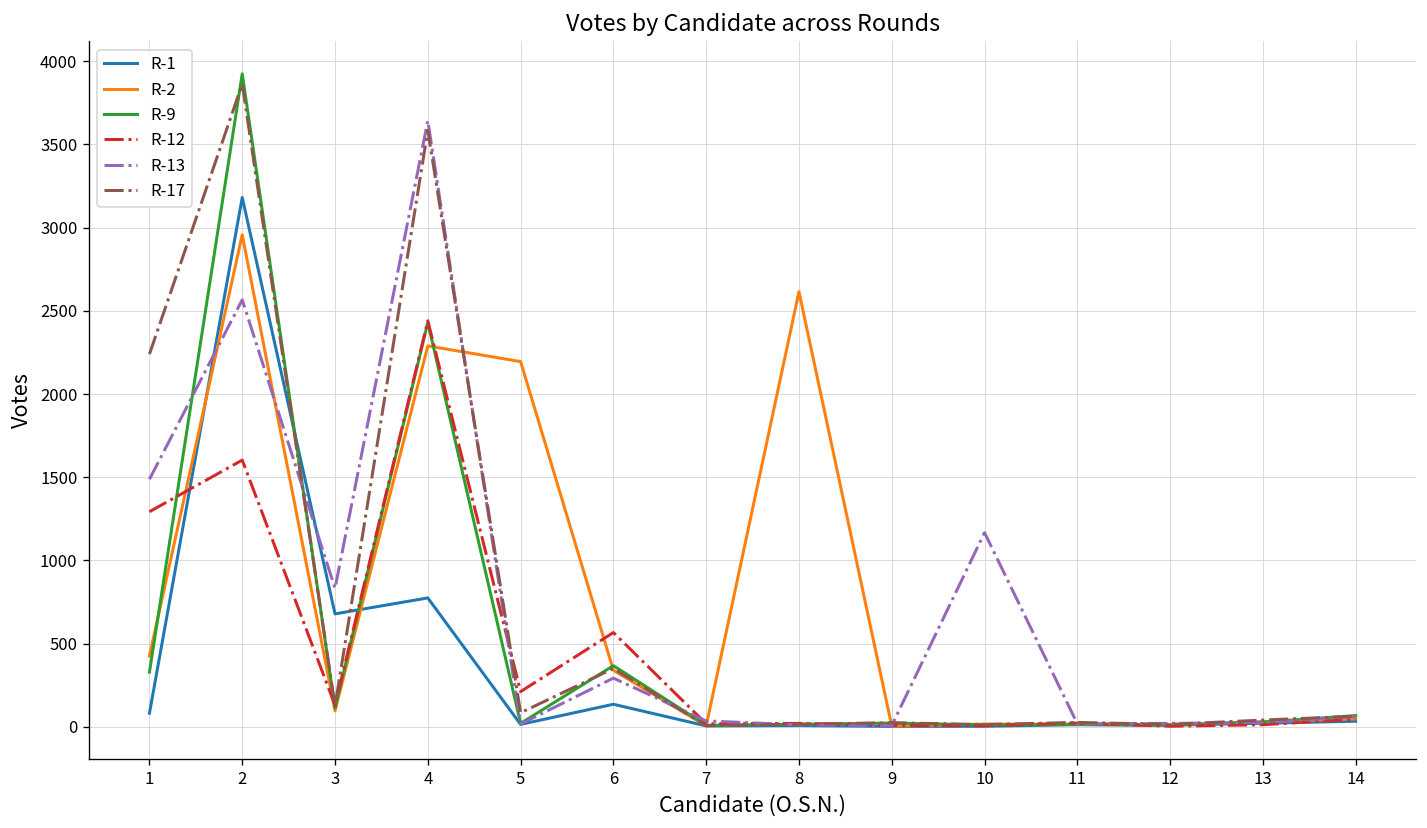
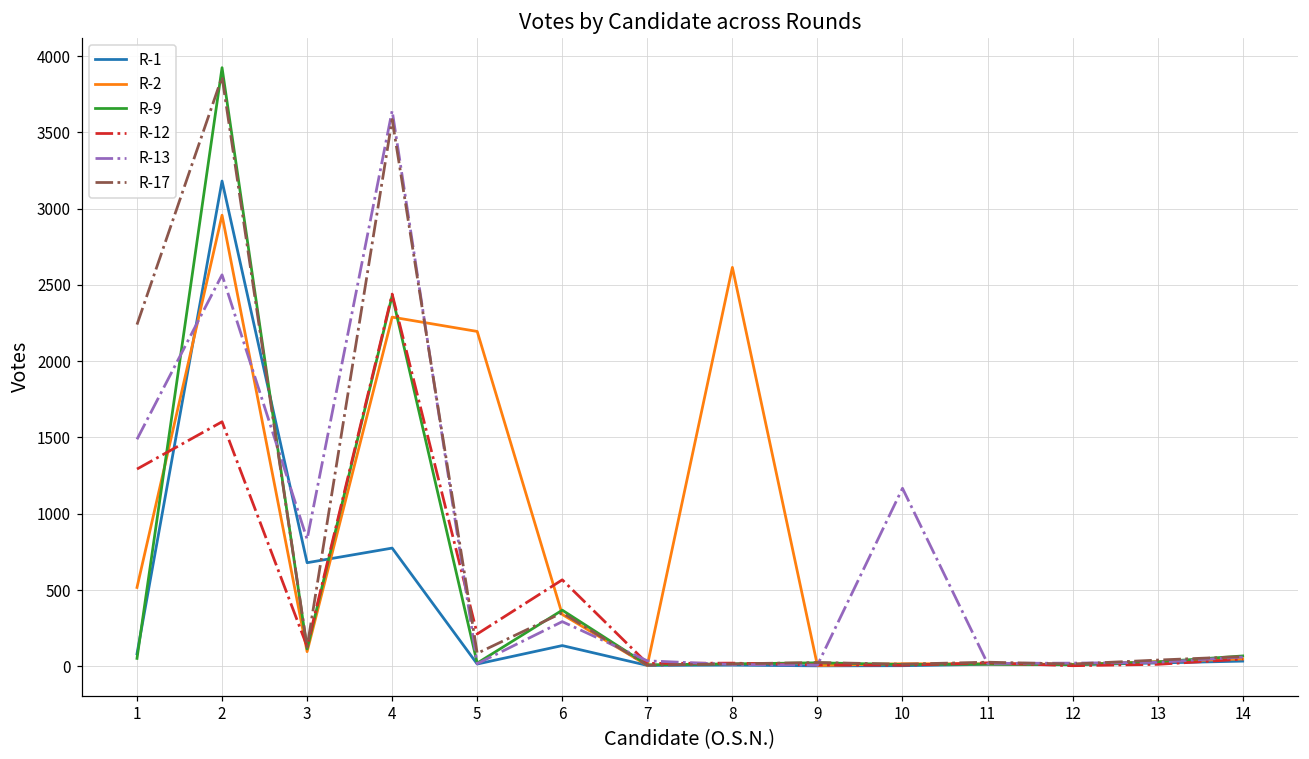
R-2, 1: 430 -> 520
R-9, 1: 330 -> 50
